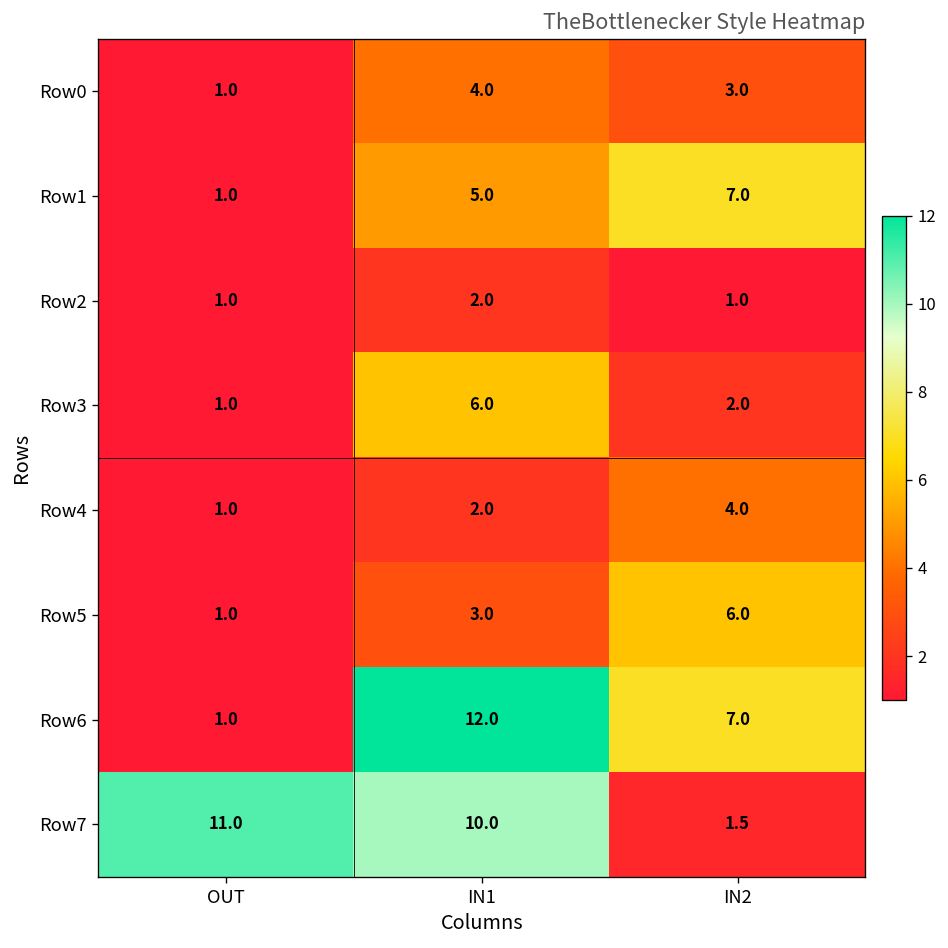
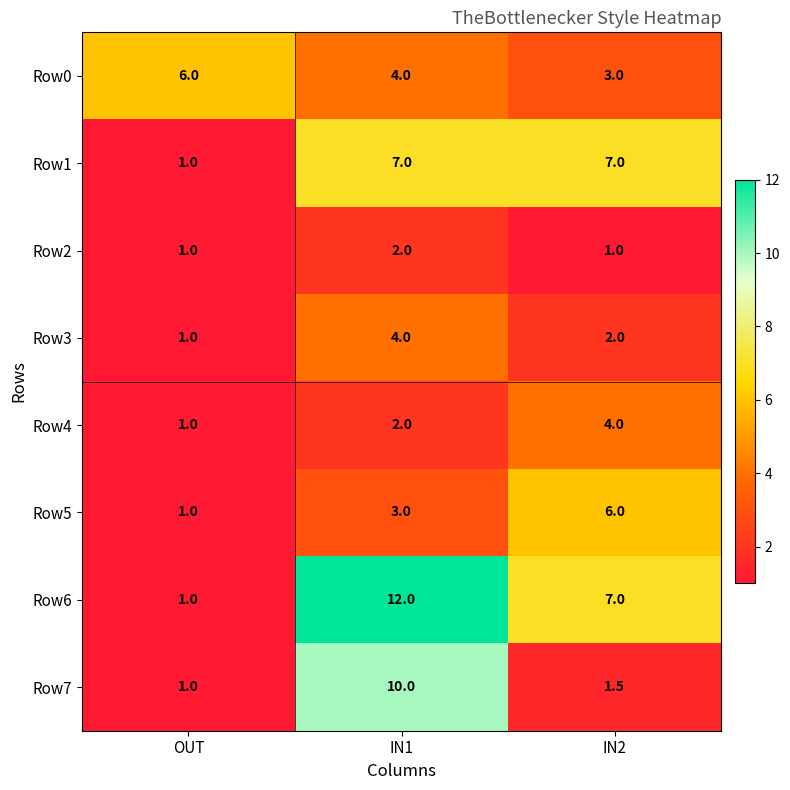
Row0, OUT: 1.0 -> 6.0
Row1, IN1: 5.0 -> 7.0
Row3, IN1: 6.0 -> 4.0
Row7, OUT: 11.0 -> 1.0
